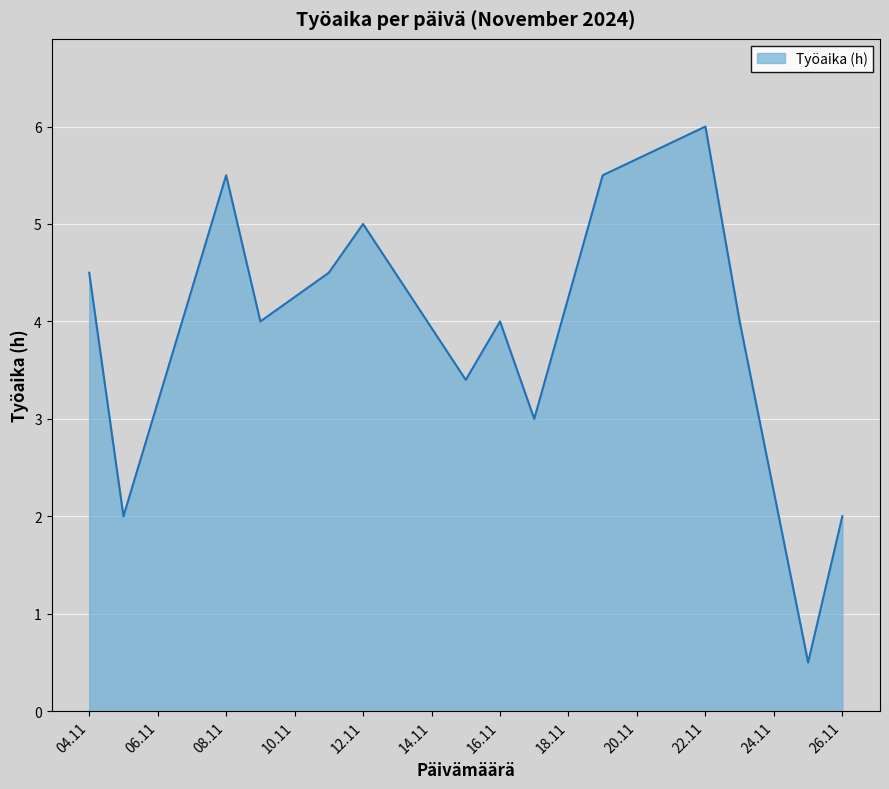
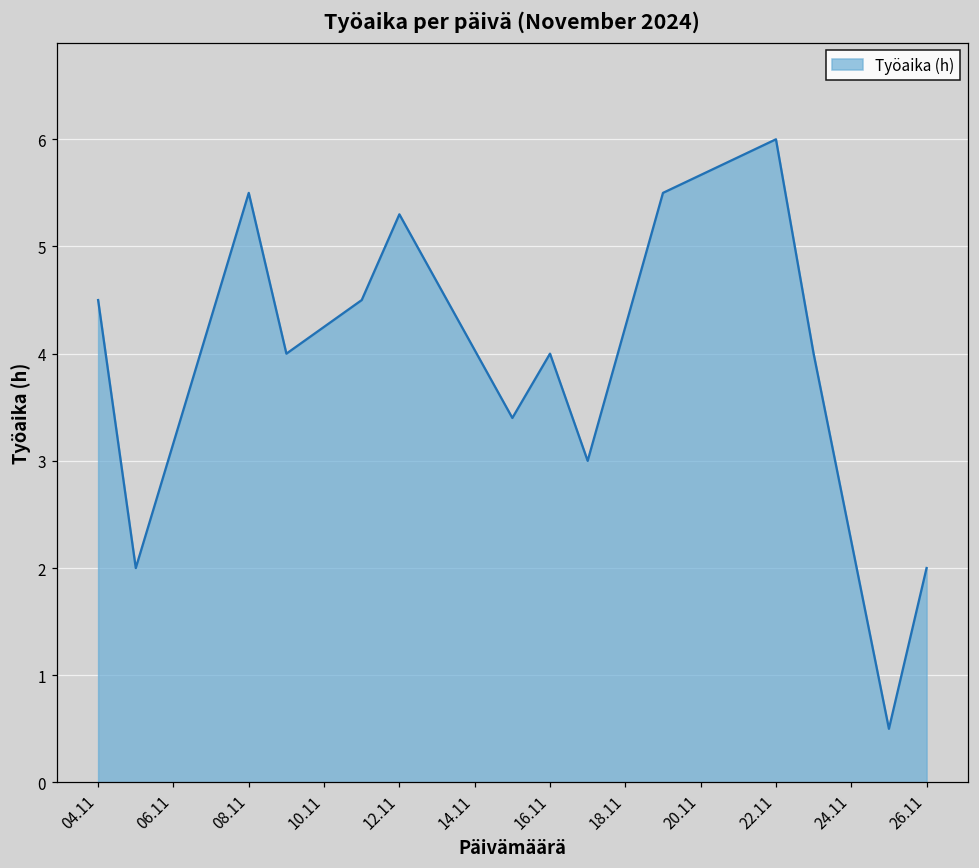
12.11: 5.0 -> 5.3
